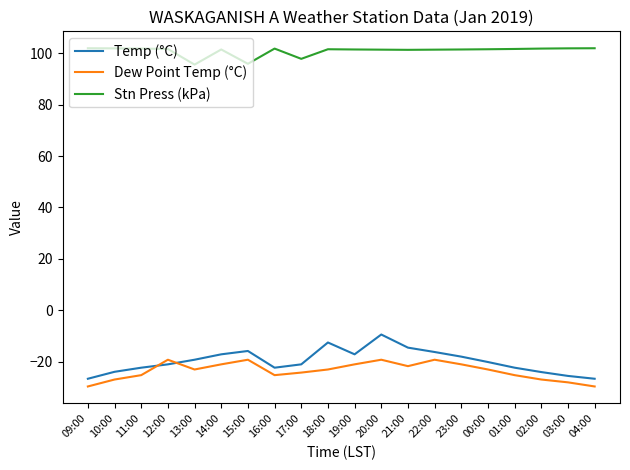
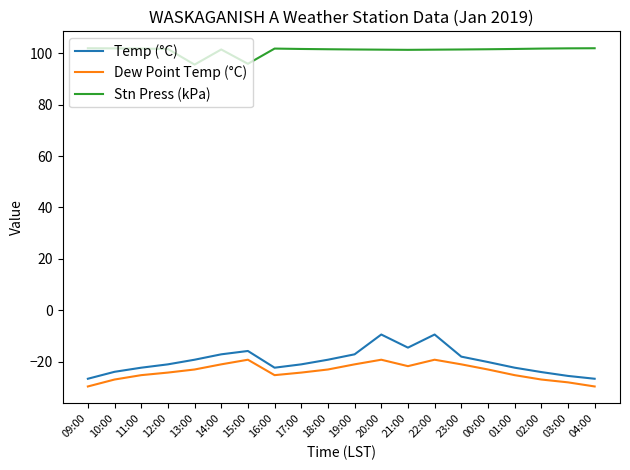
Dew Point Temp (°C), 12:00: -19 -> -24
Stn Press (kPa), 17:00: 98 -> 102
Temp (°C), 18:00: -13 -> -19
Temp (°C), 22:00: -16 -> -9
